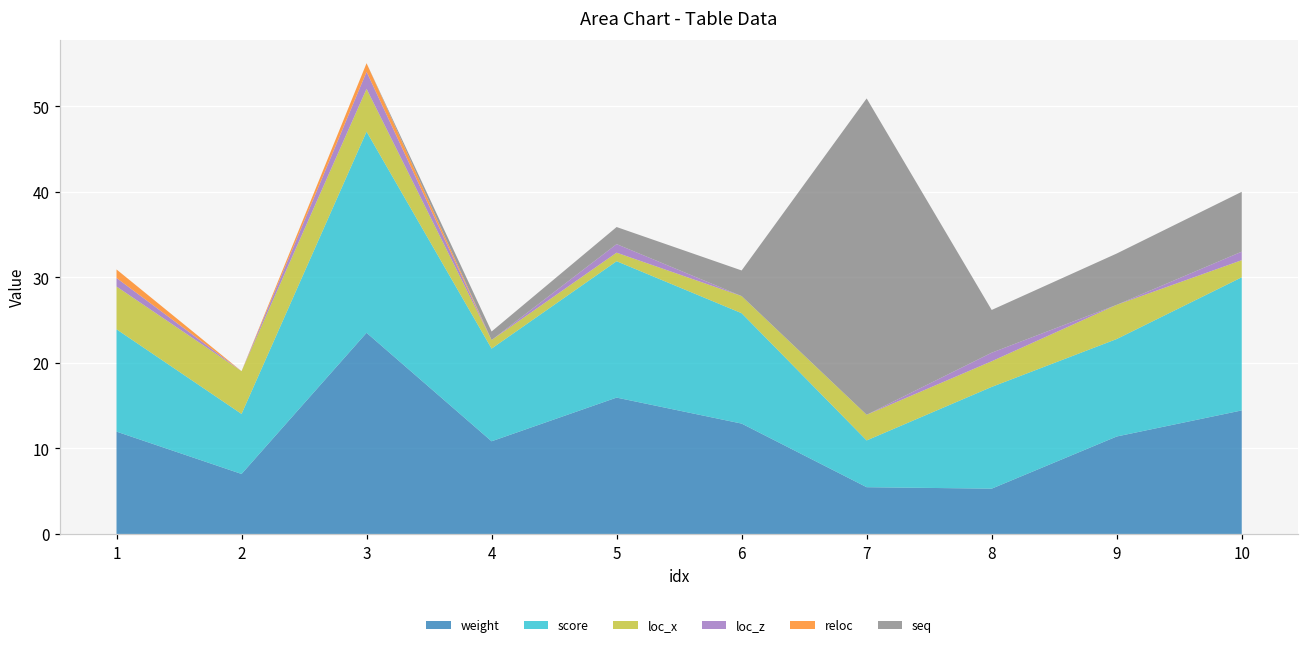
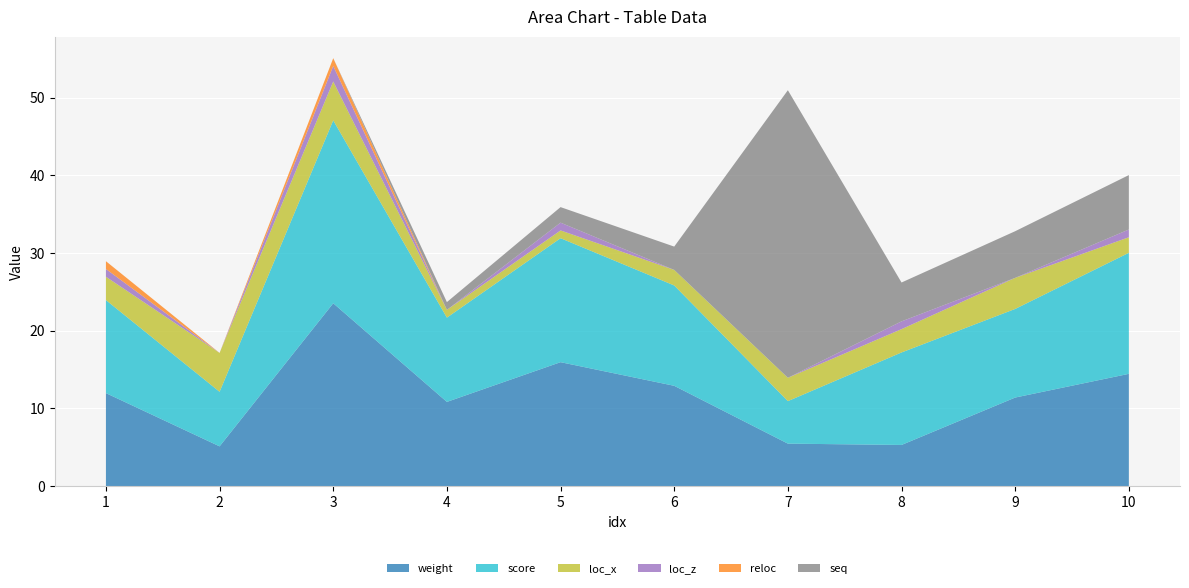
loc_x, 1: 5 -> 3
weight, 2: 7 -> 5
